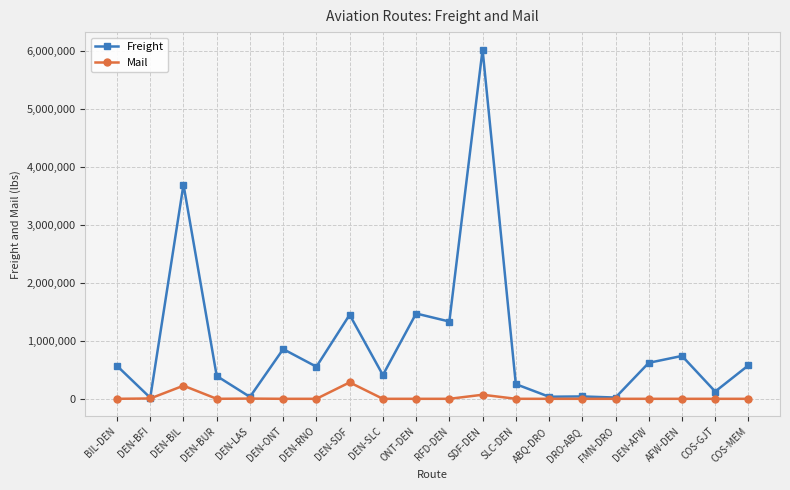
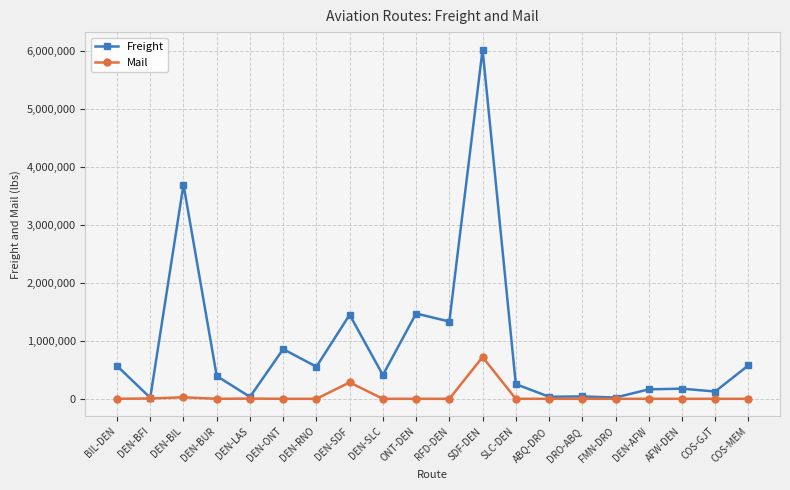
Mail, DEN-BIL: 200,000 -> 0
Mail, SDF-DEN: 100,000 -> 700,000
Freight, DEN-AFW: 600,000 -> 200,000
Freight, AFW-DEN: 700,000 -> 200,000
